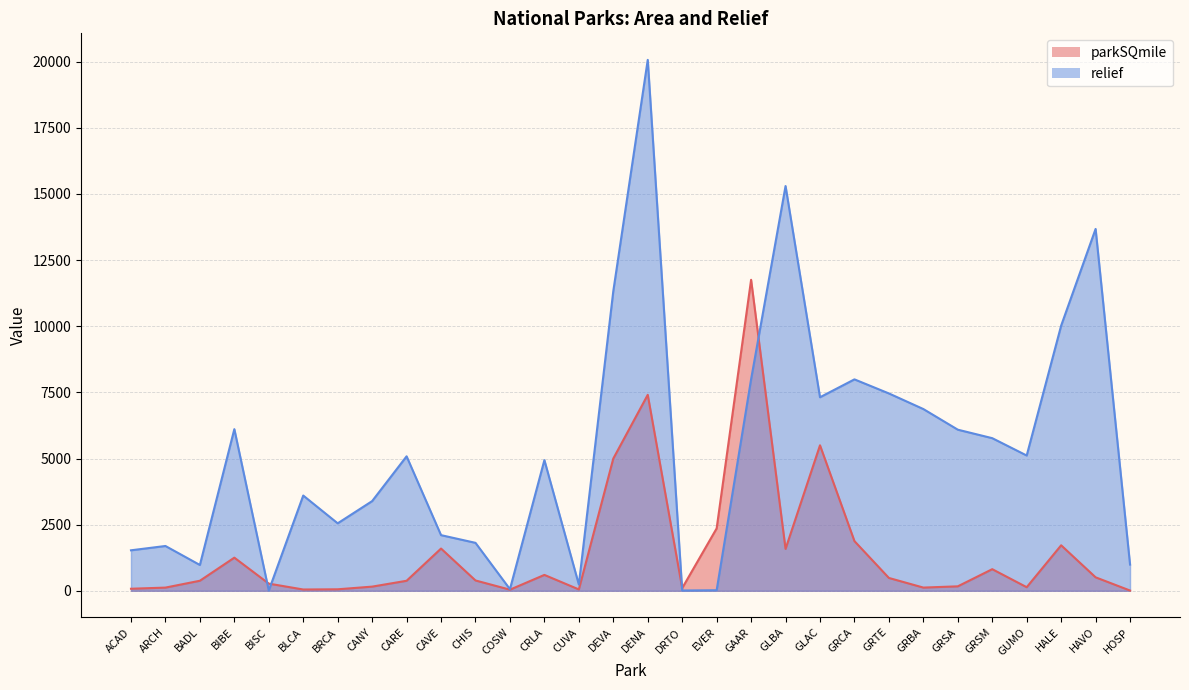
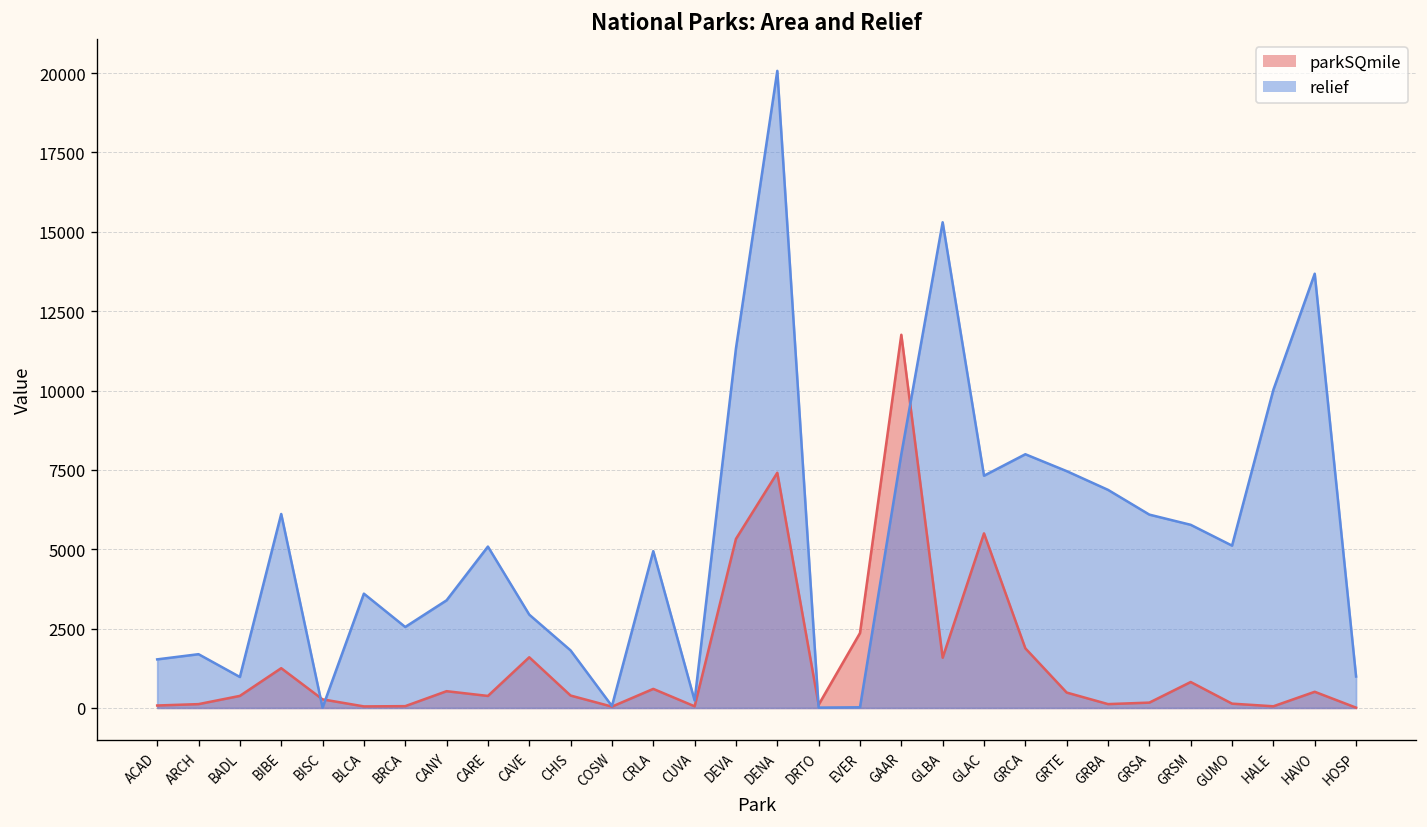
parkSQmile, CANY: 200 -> 500
relief, CAVE: 2100 -> 2900
parkSQmile, DEVA: 5000 -> 5300
parkSQmile, HALE: 1700 -> 100
